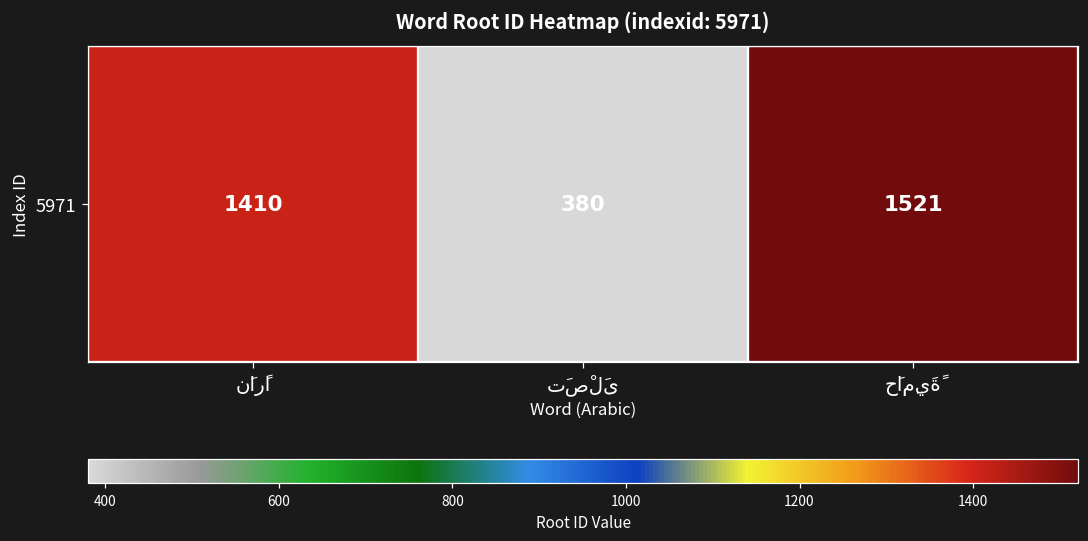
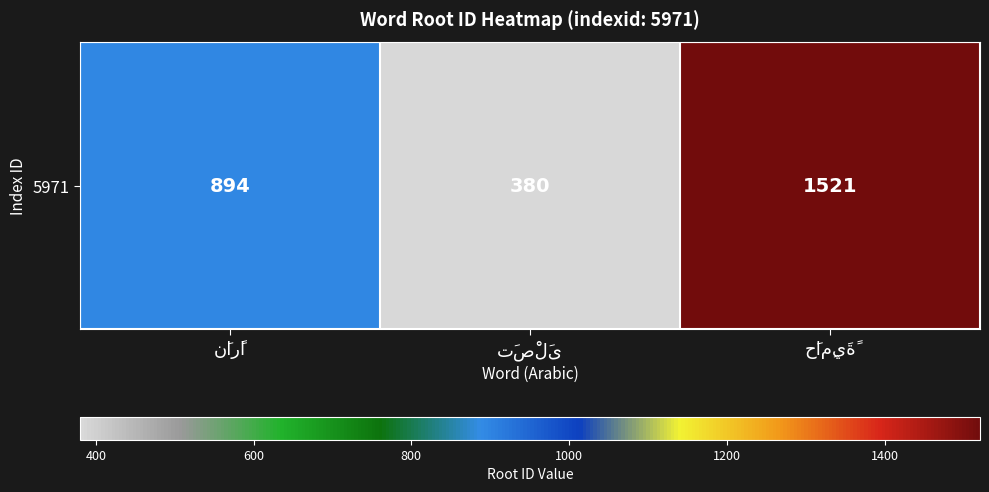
5971, نَارًا: 1410 -> 894
